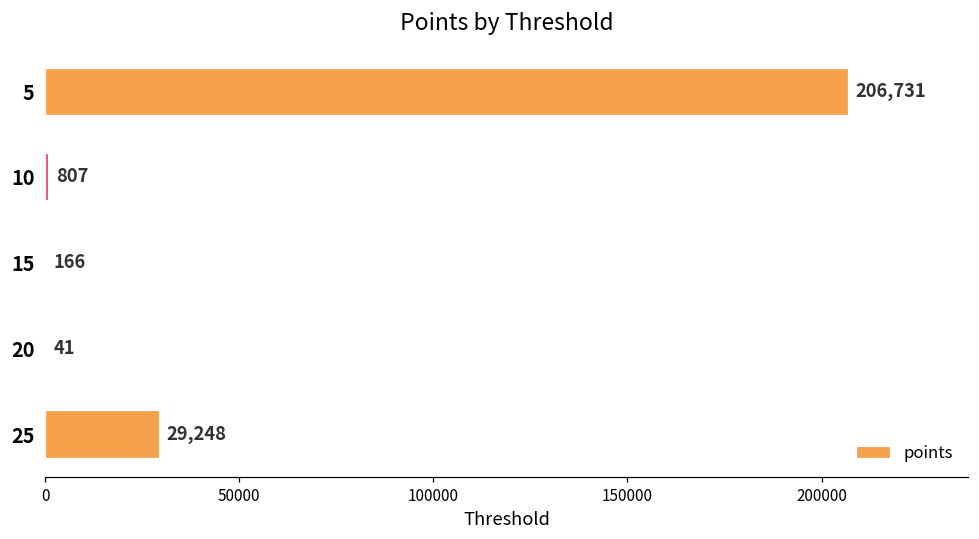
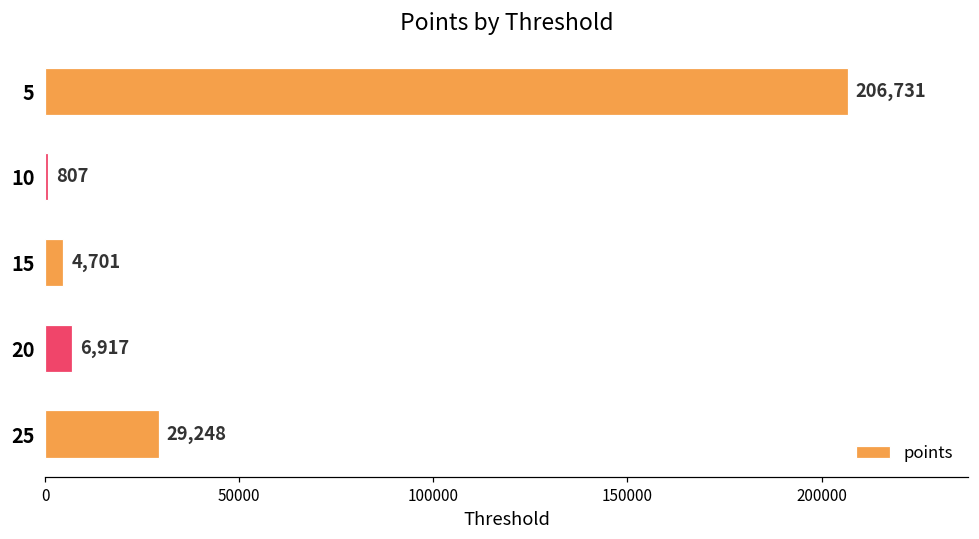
15: 166 -> 4,701
20: 41 -> 6,917
